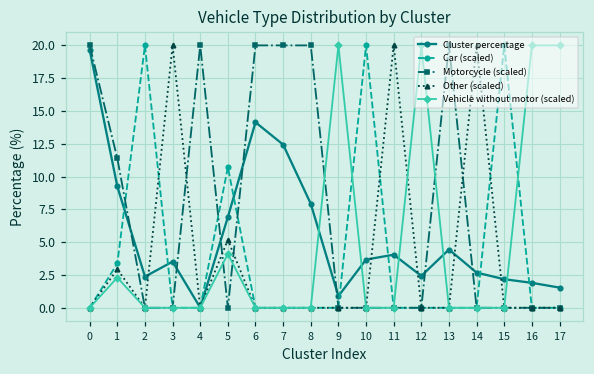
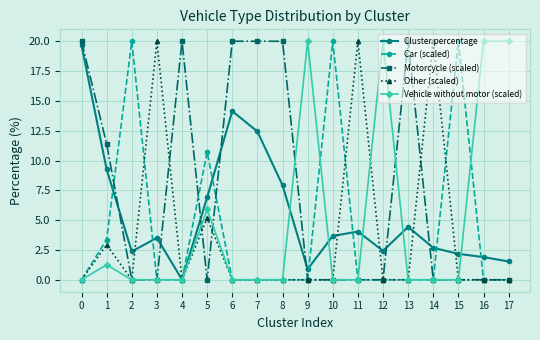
Vehicle without motor (scaled), 1: 2.3 -> 1.3
Vehicle without motor (scaled), 5: 4.1 -> 5.9
